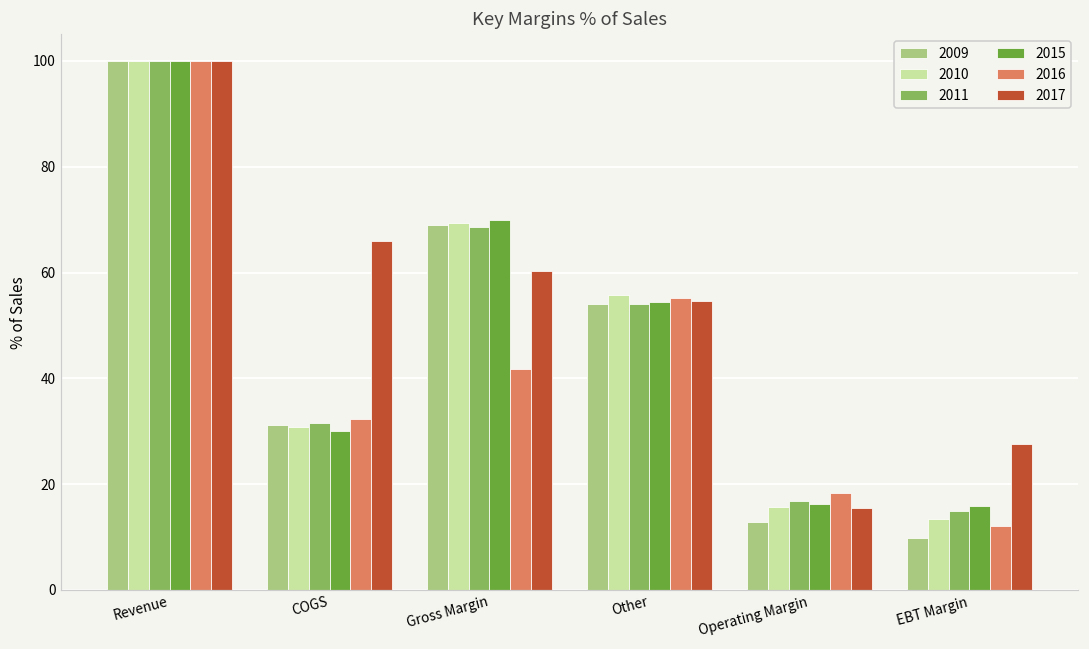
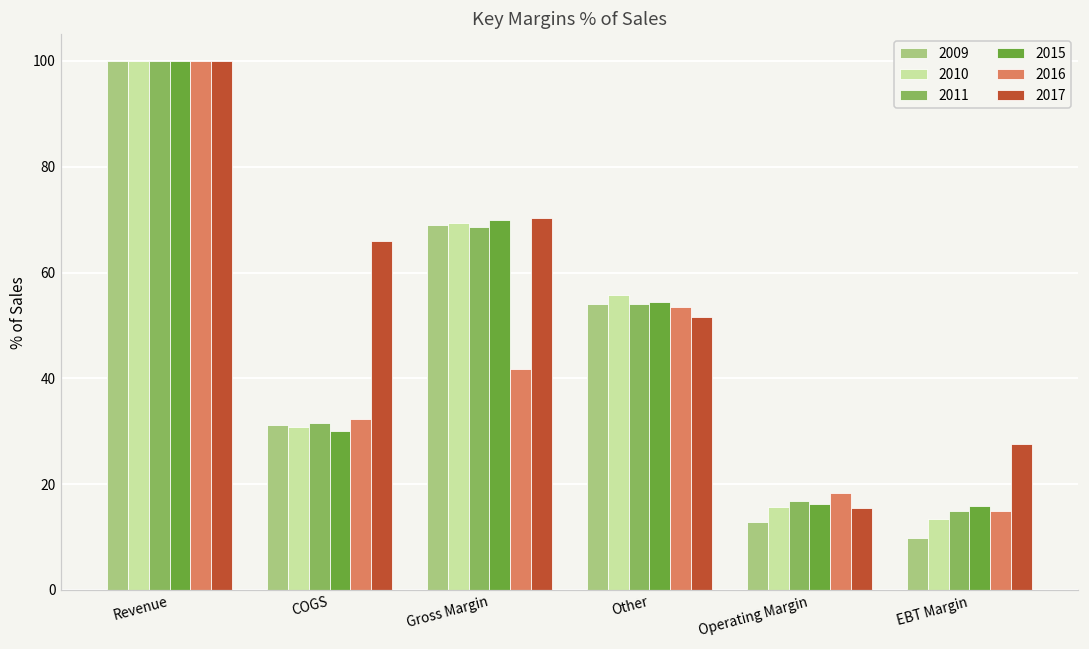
2017, Gross Margin: 60 -> 70
2016, Other: 55 -> 53
2017, Other: 55 -> 52
2016, EBT Margin: 12 -> 15
